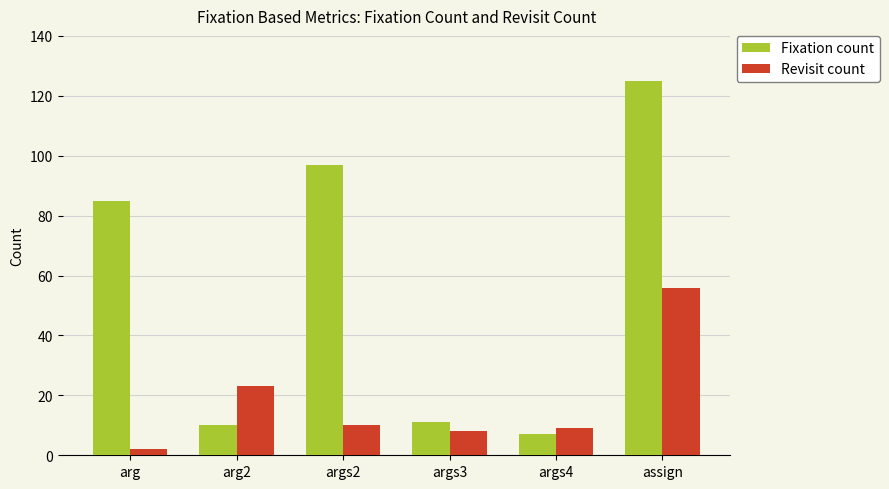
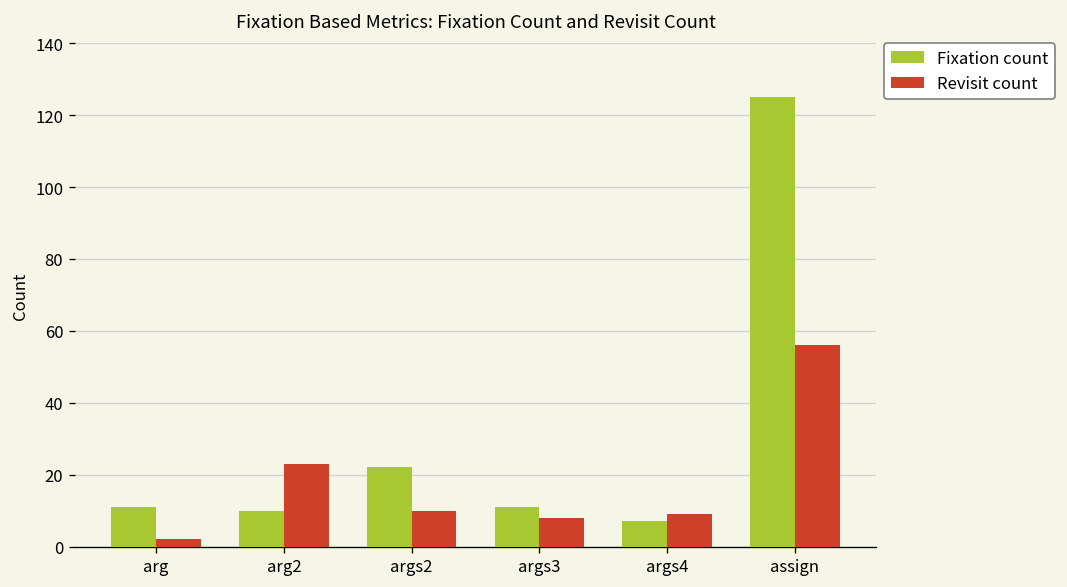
Fixation count, arg: 85 -> 11
Fixation count, args2: 97 -> 22
